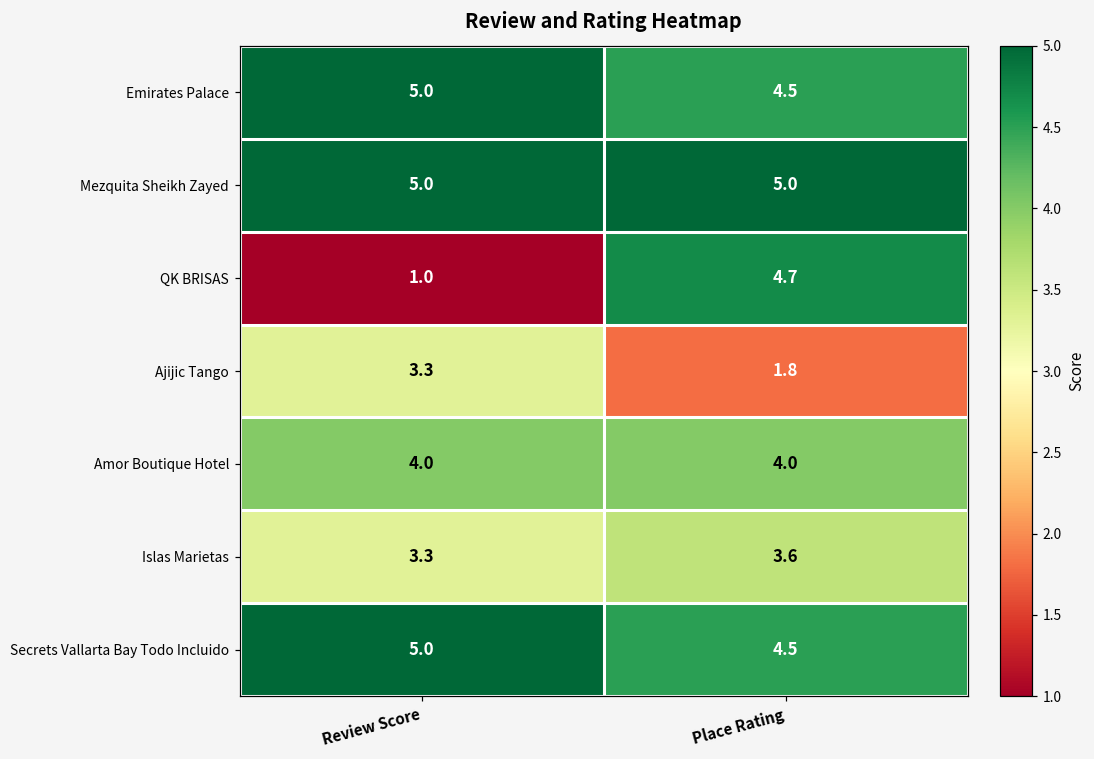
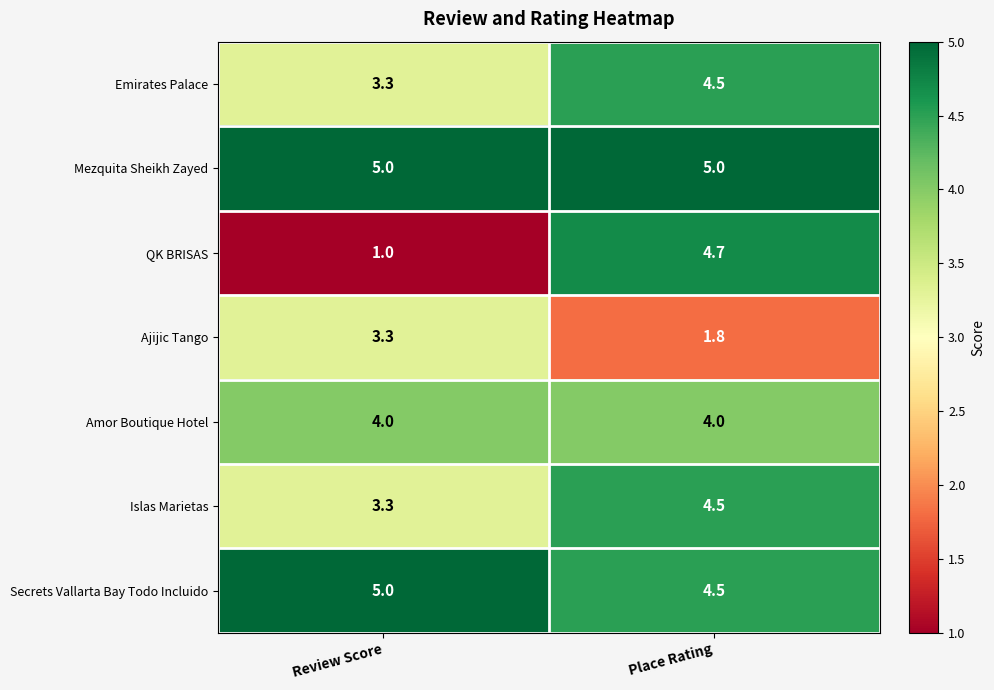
Emirates Palace, Review Score: 5.0 -> 3.3
Islas Marietas, Place Rating: 3.6 -> 4.5
